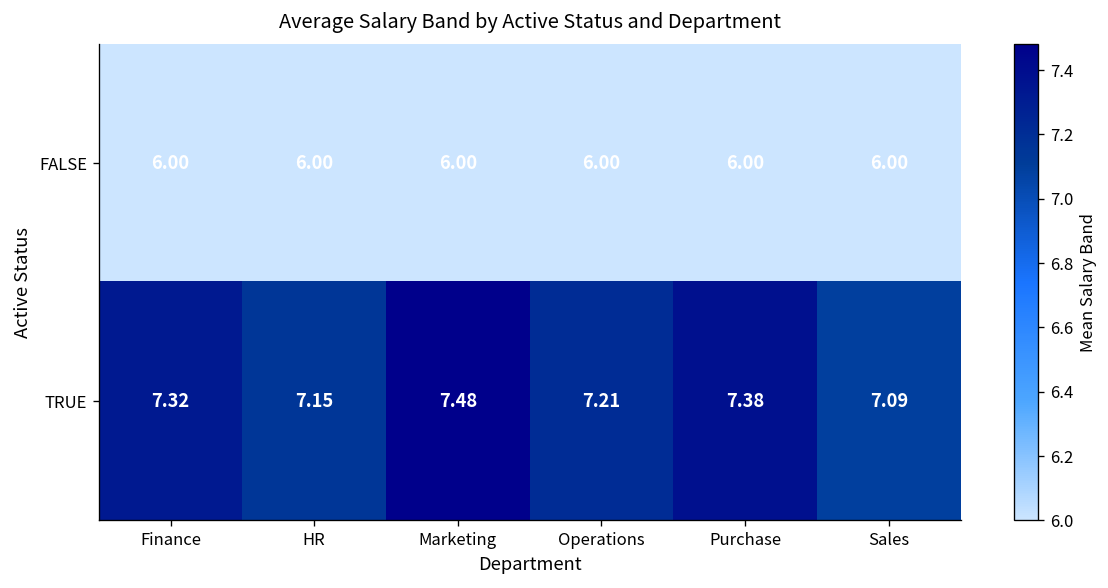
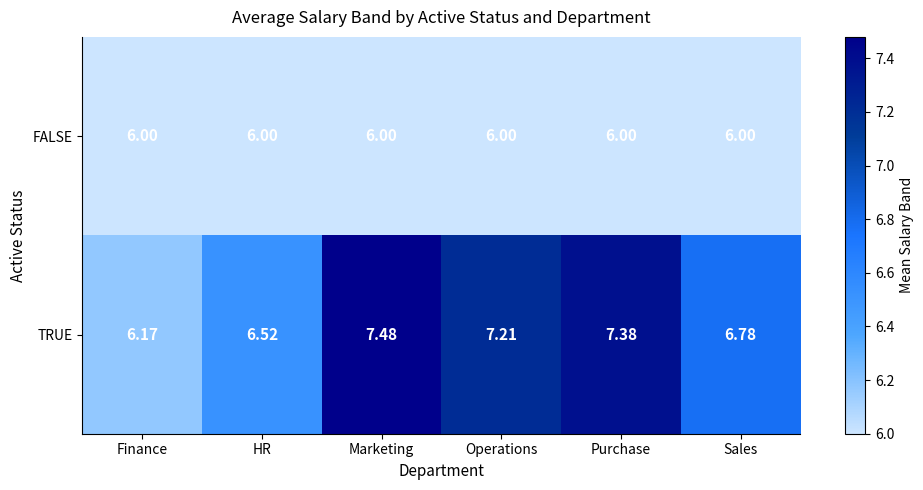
TRUE, Finance: 7.32 -> 6.17
TRUE, HR: 7.15 -> 6.52
TRUE, Sales: 7.09 -> 6.78
